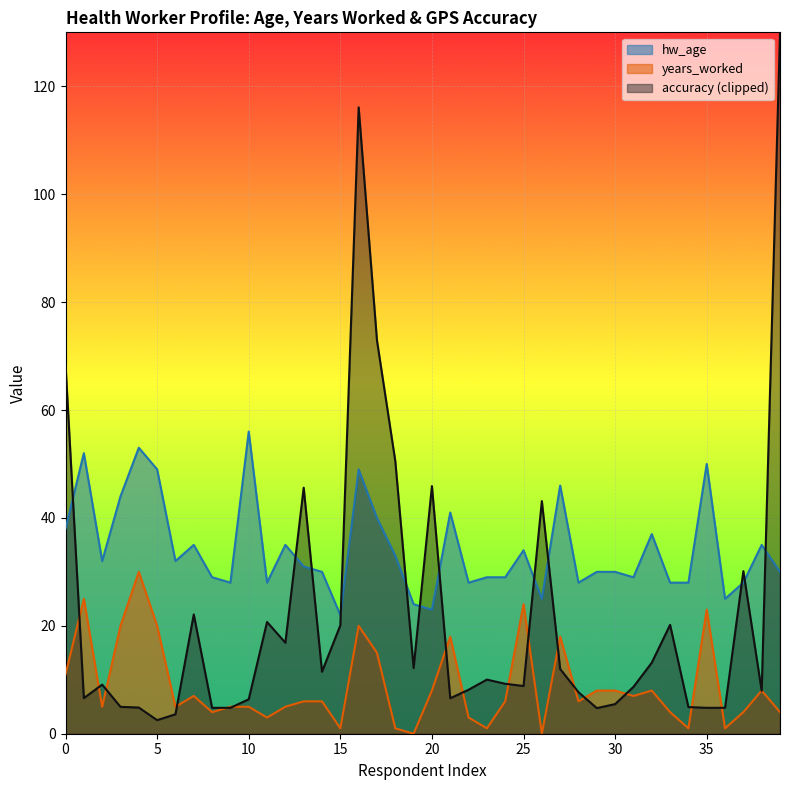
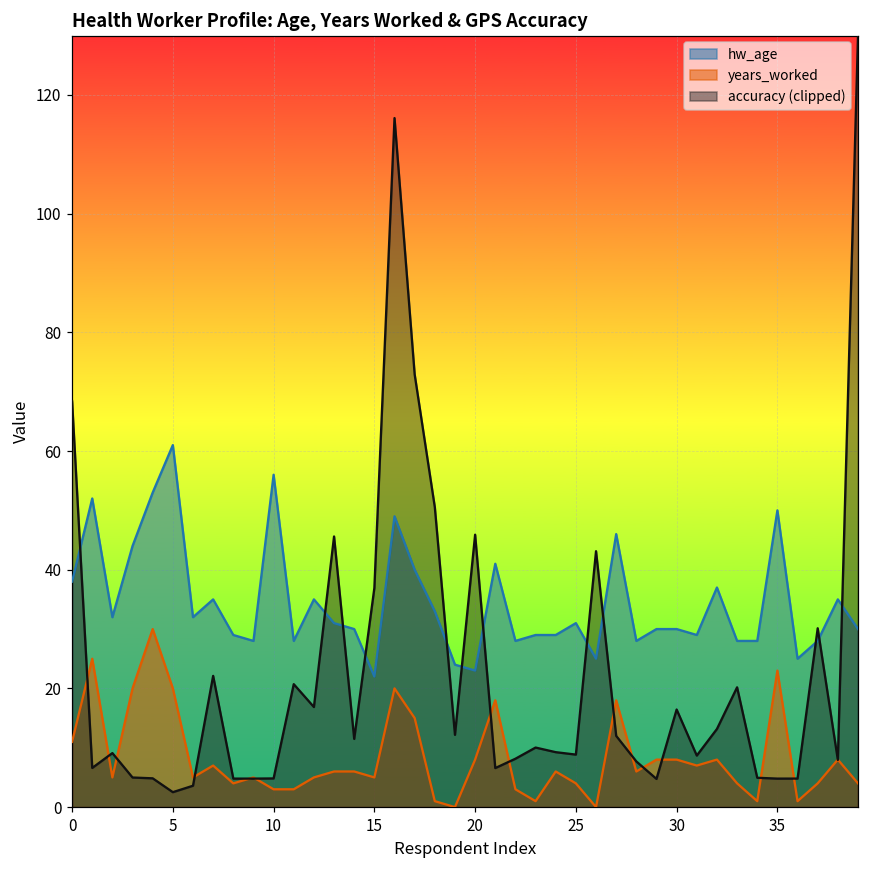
hw_age, 5: 49 -> 61
years_worked, 10: 5 -> 3
accuracy (clipped), 10: 6 -> 5
years_worked, 15: 1 -> 5
accuracy (clipped), 15: 20 -> 37
hw_age, 25: 34 -> 31
years_worked, 25: 24 -> 4
accuracy (clipped), 30: 5 -> 16
